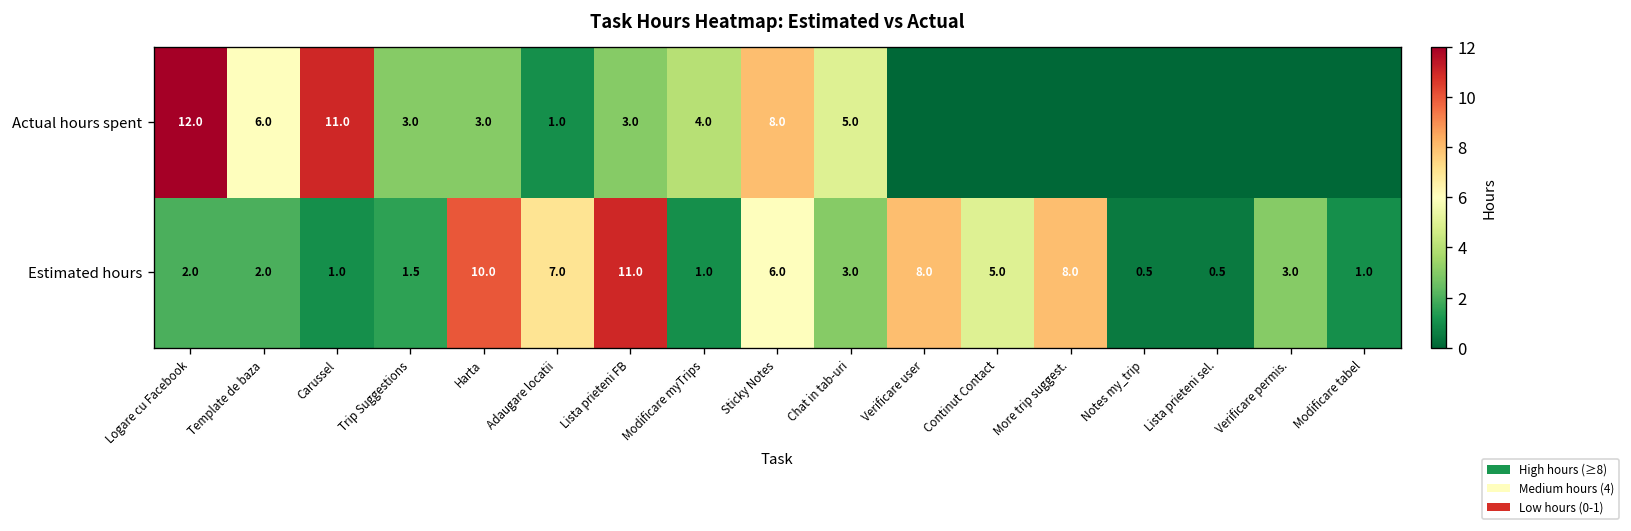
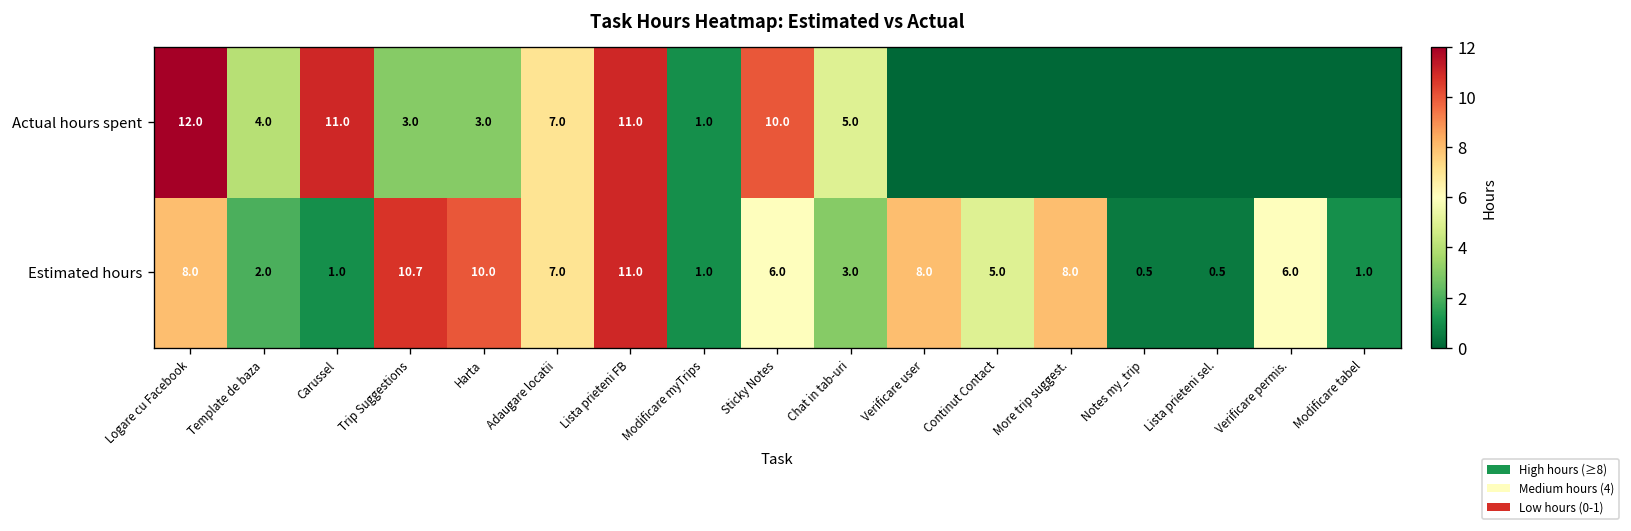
Actual hours spent, Template de baza: 6.0 -> 4.0
Actual hours spent, Adaugare locatii: 1.0 -> 7.0
Actual hours spent, Lista prieteni FB: 3.0 -> 11.0
Actual hours spent, Modificare myTrips: 4.0 -> 1.0
Actual hours spent, Sticky Notes: 8.0 -> 10.0
Estimated hours, Logare cu Facebook: 2.0 -> 8.0
Estimated hours, Trip Suggestions: 1.5 -> 10.7
Estimated hours, Verificare permis.: 3.0 -> 6.0
